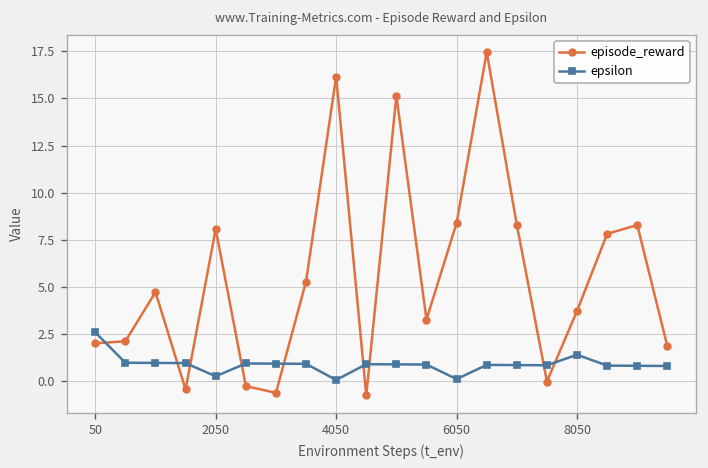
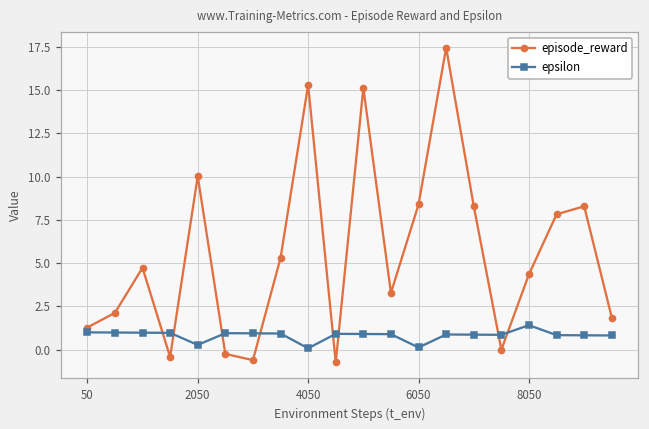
episode_reward, 50: 2.0 -> 1.3
epsilon, 50: 2.6 -> 1.0
episode_reward, 2050: 8.1 -> 10.0
episode_reward, 4050: 16.2 -> 15.3
episode_reward, 8050: 3.7 -> 4.4
